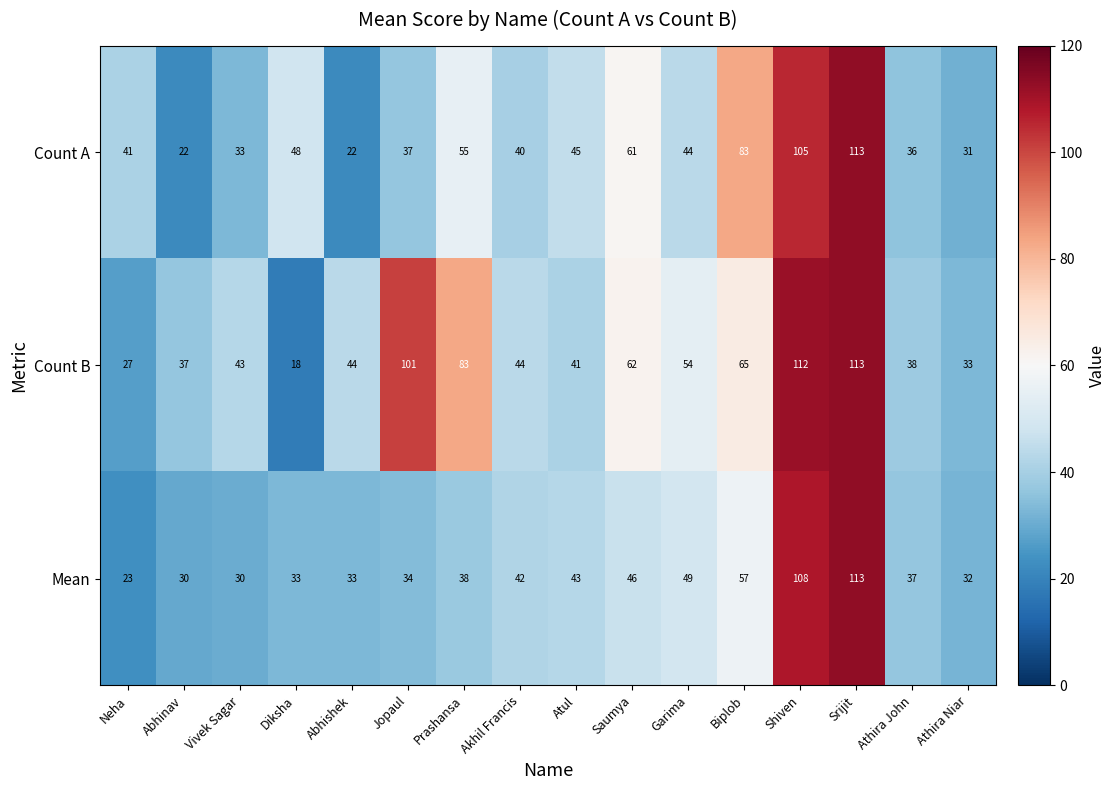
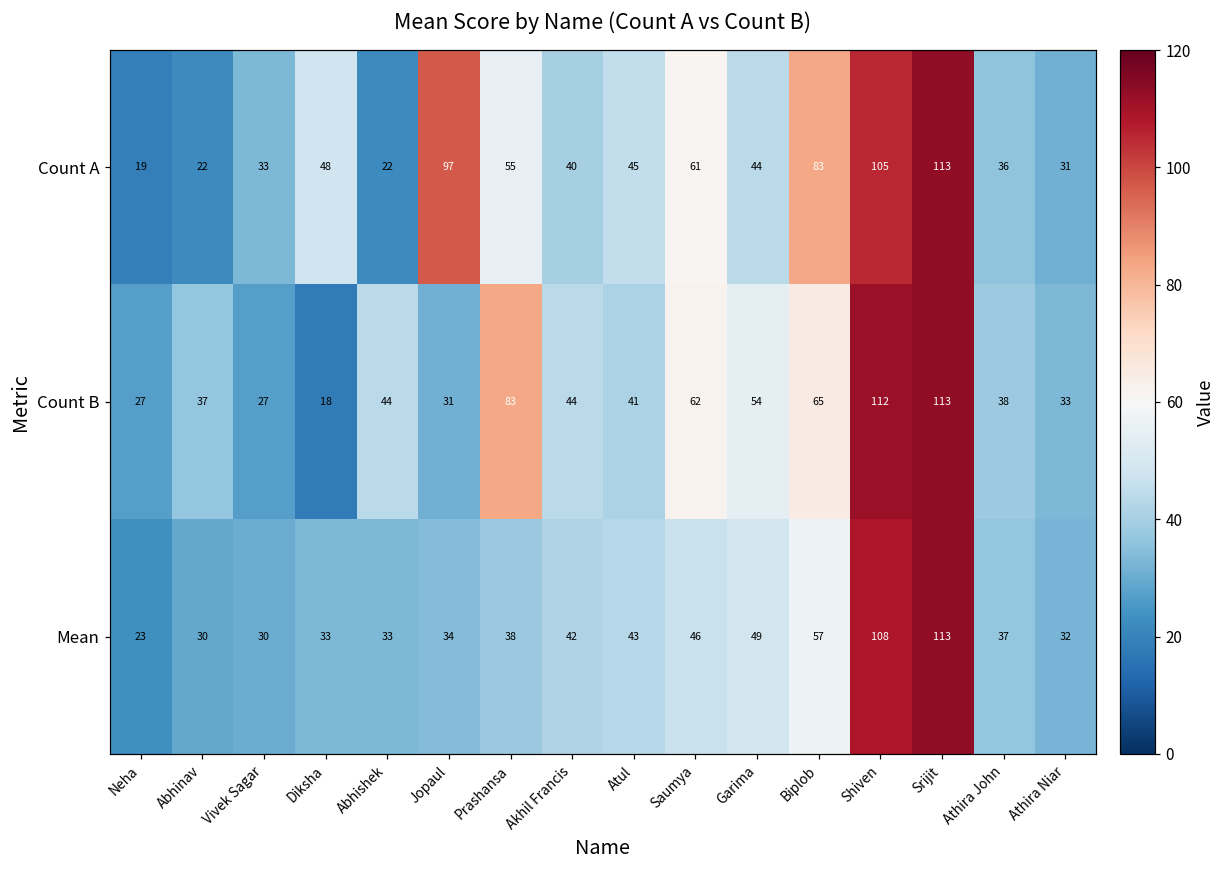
Count A, Neha: 41 -> 19
Count A, Jopaul: 37 -> 97
Count B, Vivek Sagar: 43 -> 27
Count B, Jopaul: 101 -> 31
